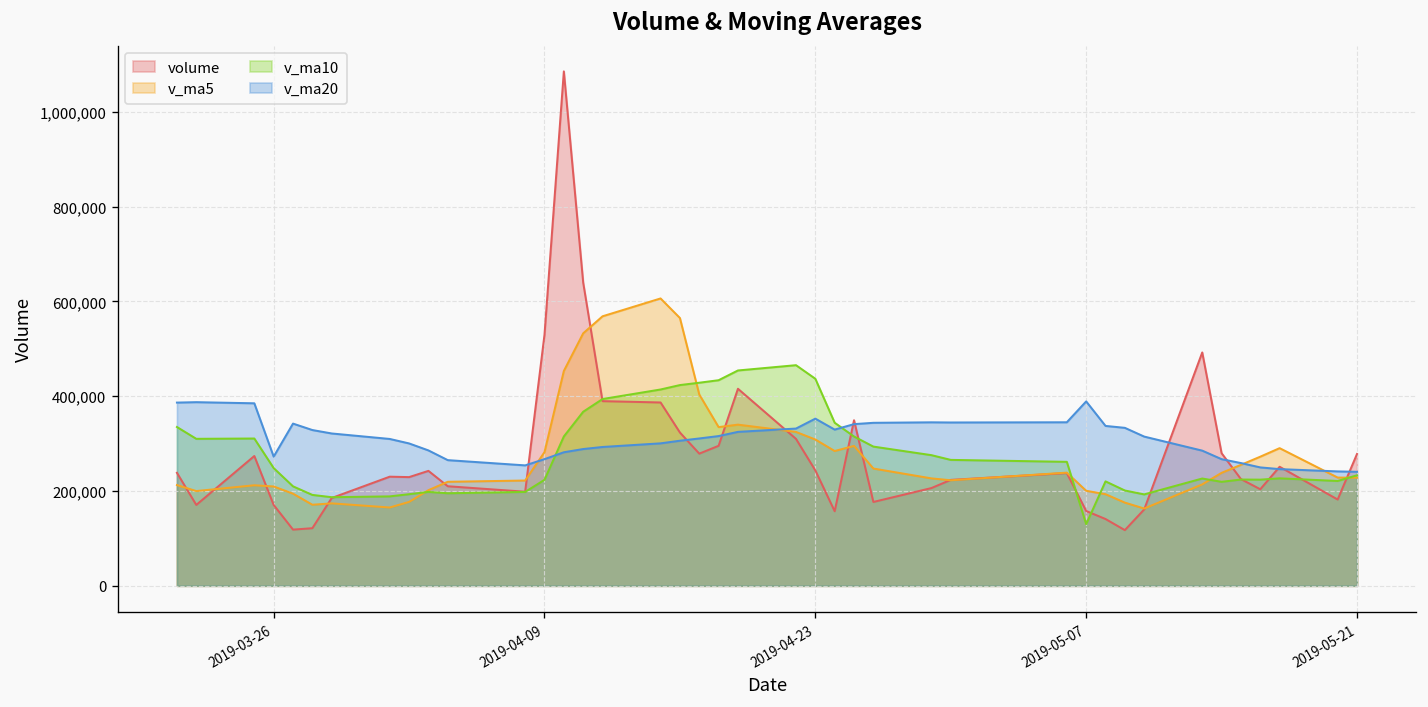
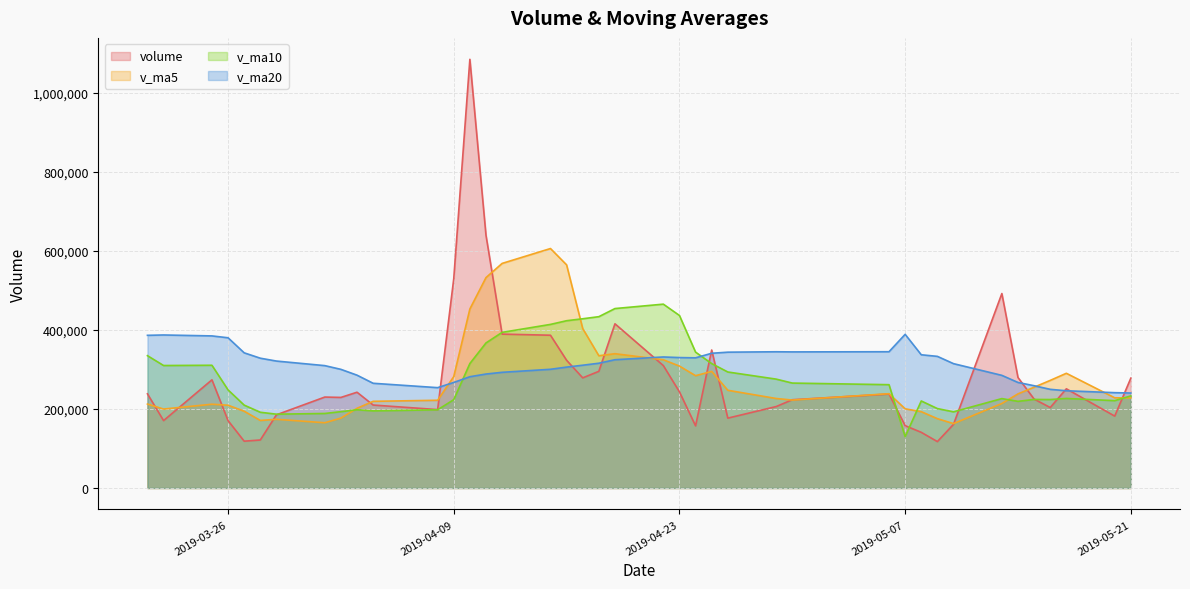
v_ma20, 2019-03-26: 270,000 -> 380,000
v_ma20, 2019-04-23: 350,000 -> 330,000
